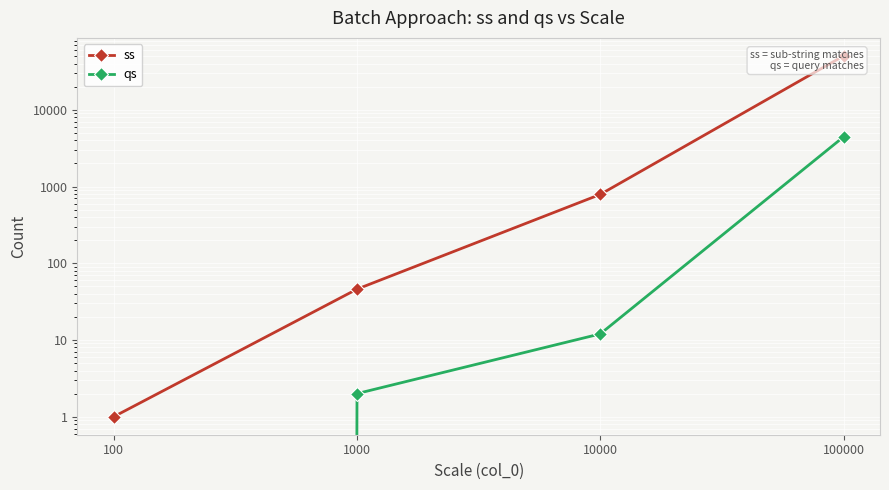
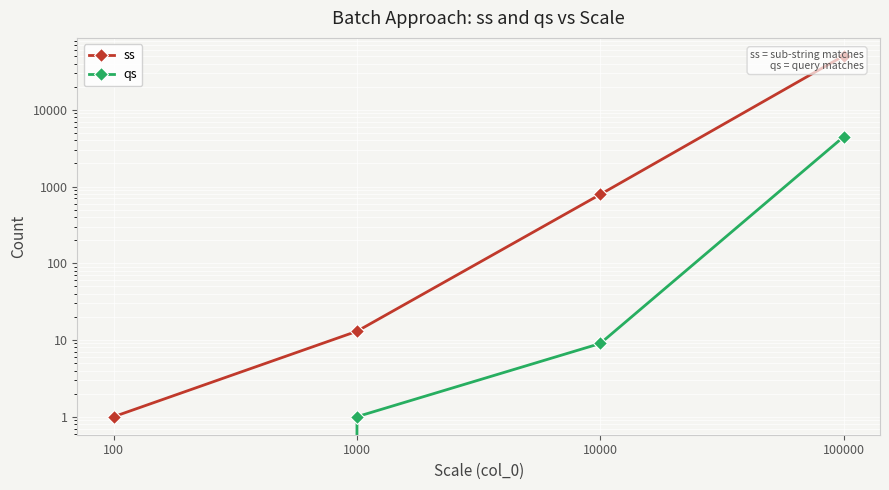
ss, 1000: 50 -> 13
qs, 1000: 2 -> 1
qs, 10000: 12 -> 9
